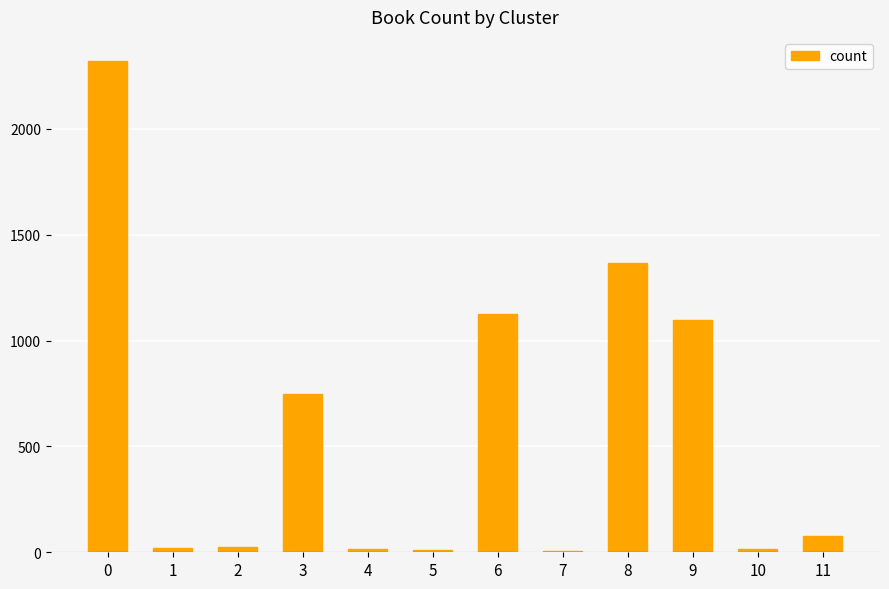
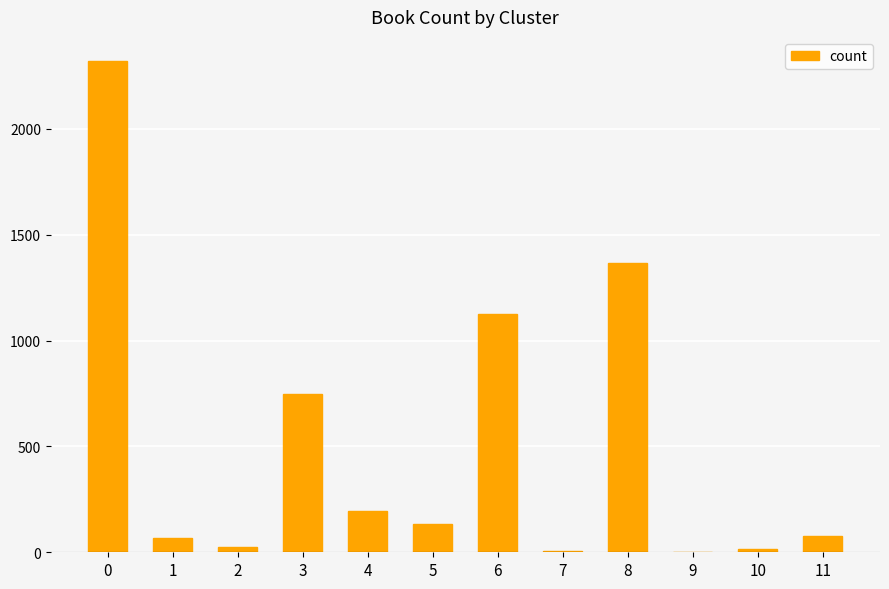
1: 20 -> 70
4: 10 -> 200
5: 10 -> 140
9: 1100 -> 0
